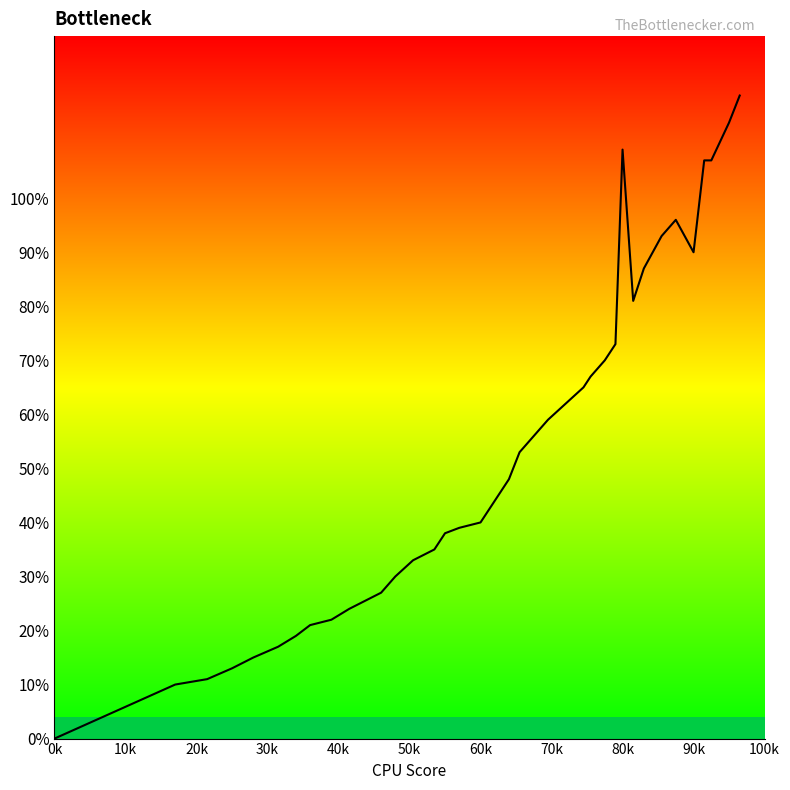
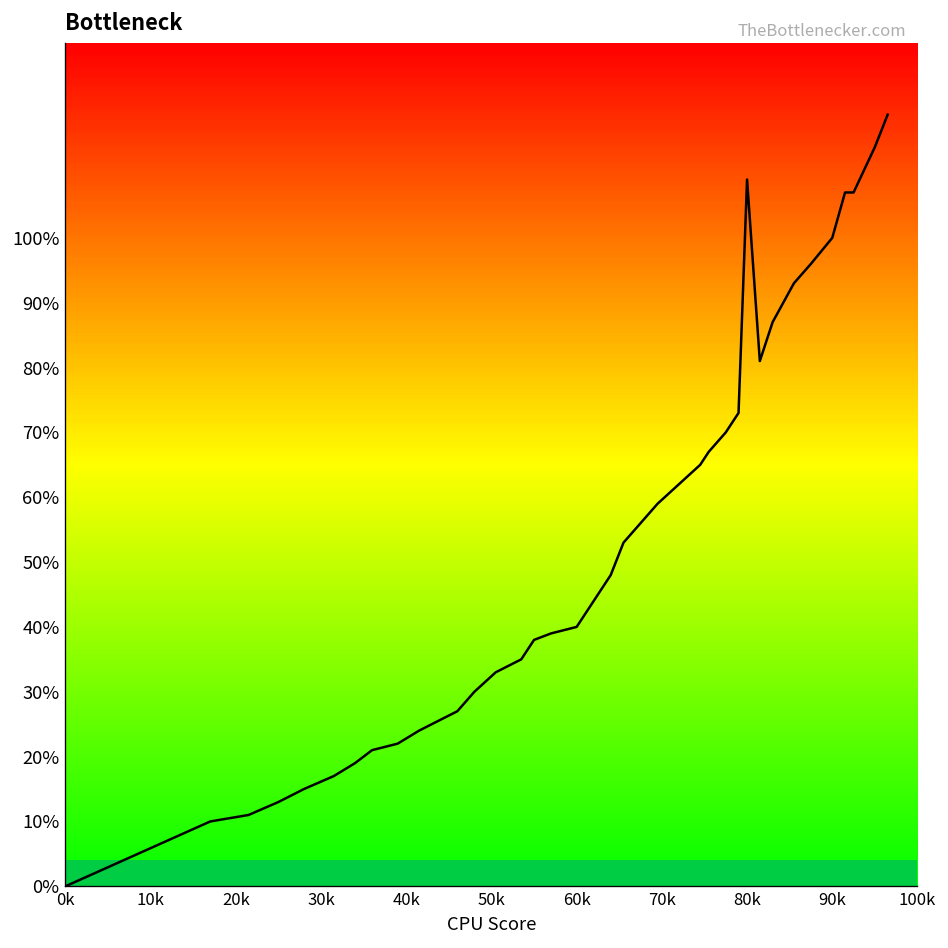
90k: 90% -> 100%
